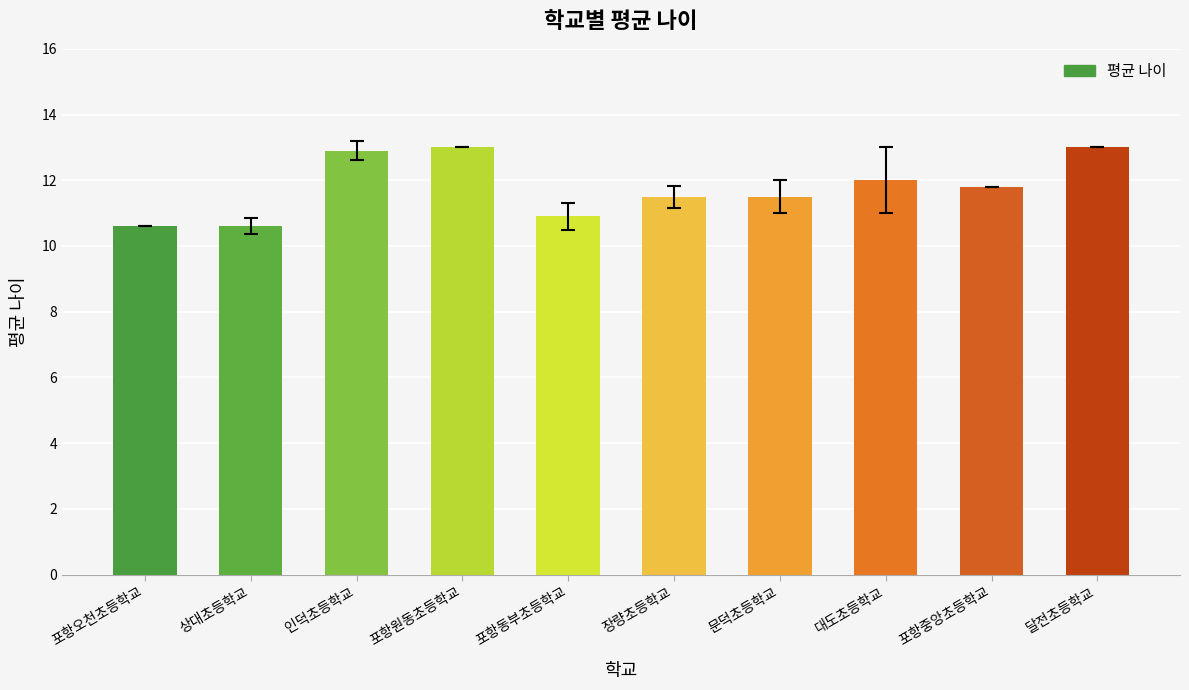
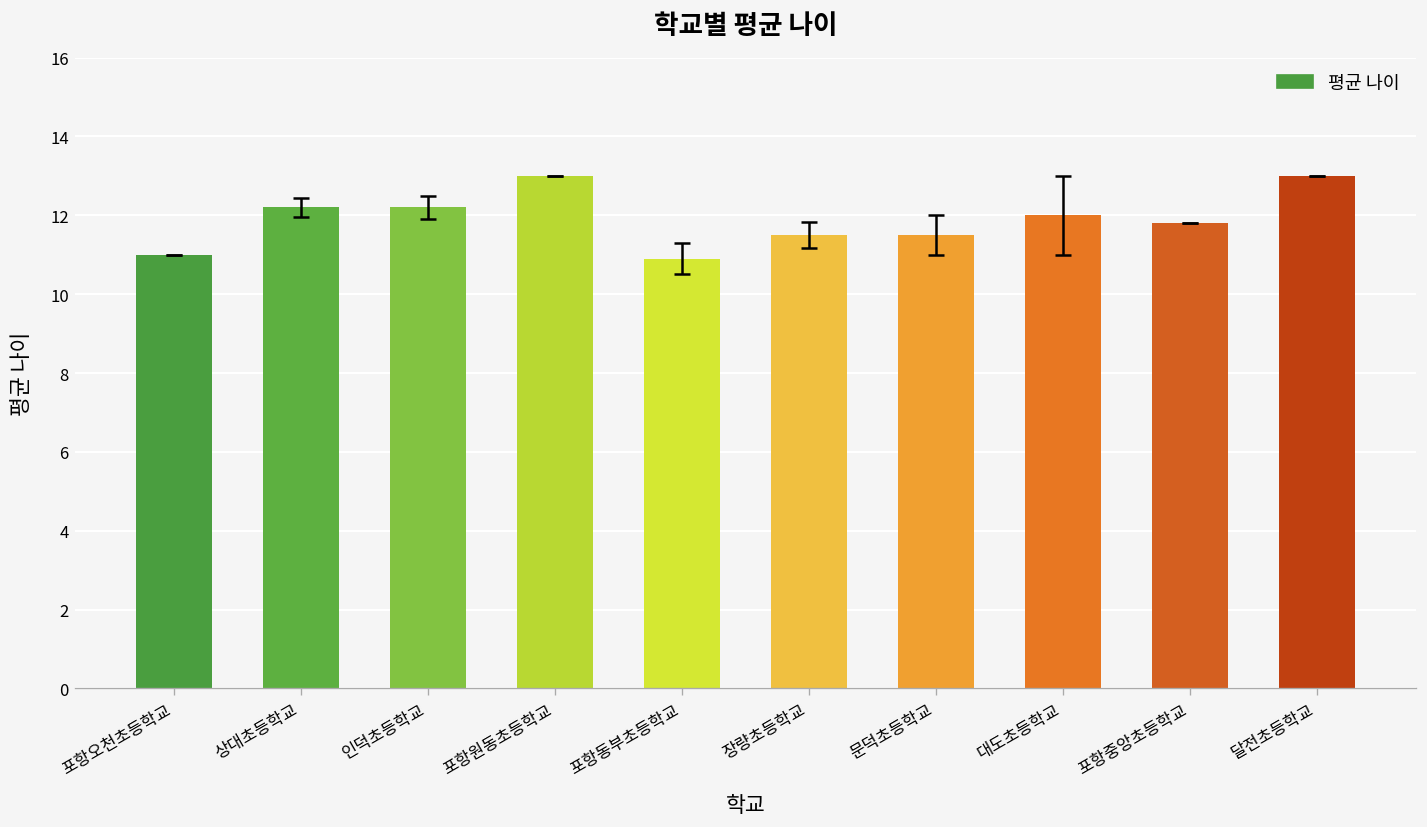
평균 나이, 포항오천초등학교: 10.6 -> 11.0
평균 나이, 상대초등학교: 10.6 -> 12.2
평균 나이, 인덕초등학교: 12.9 -> 12.2
